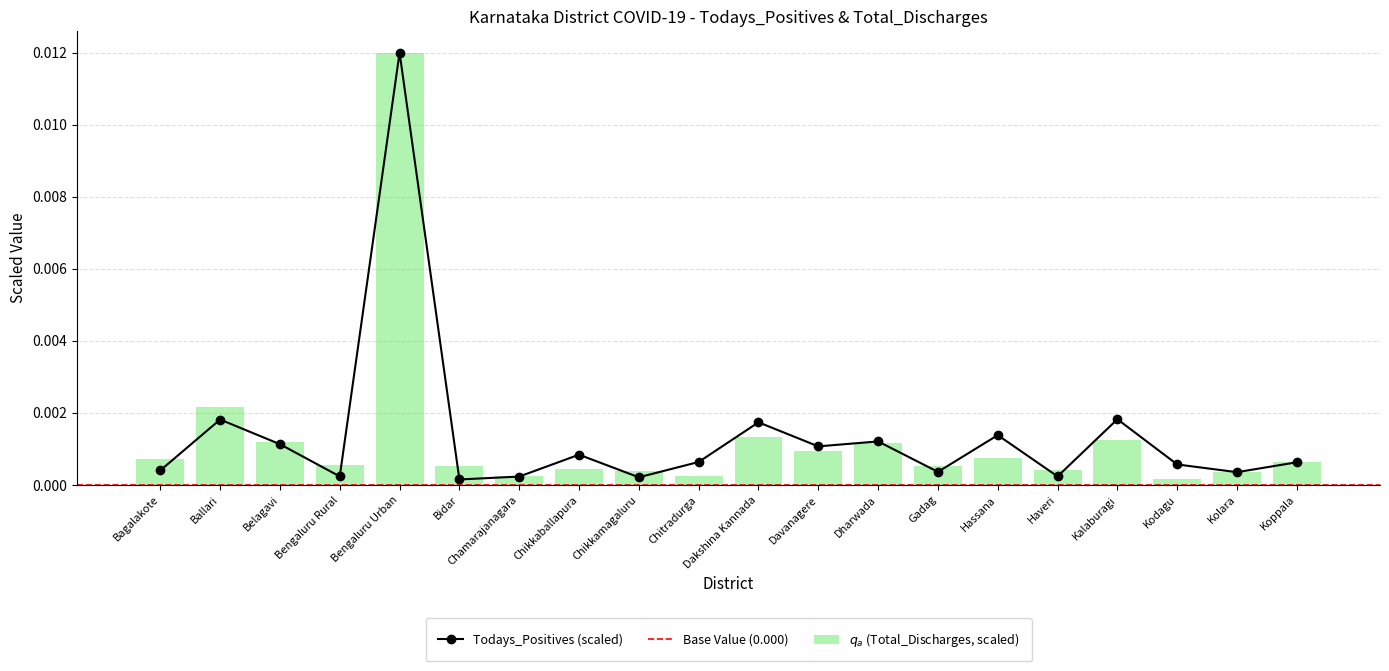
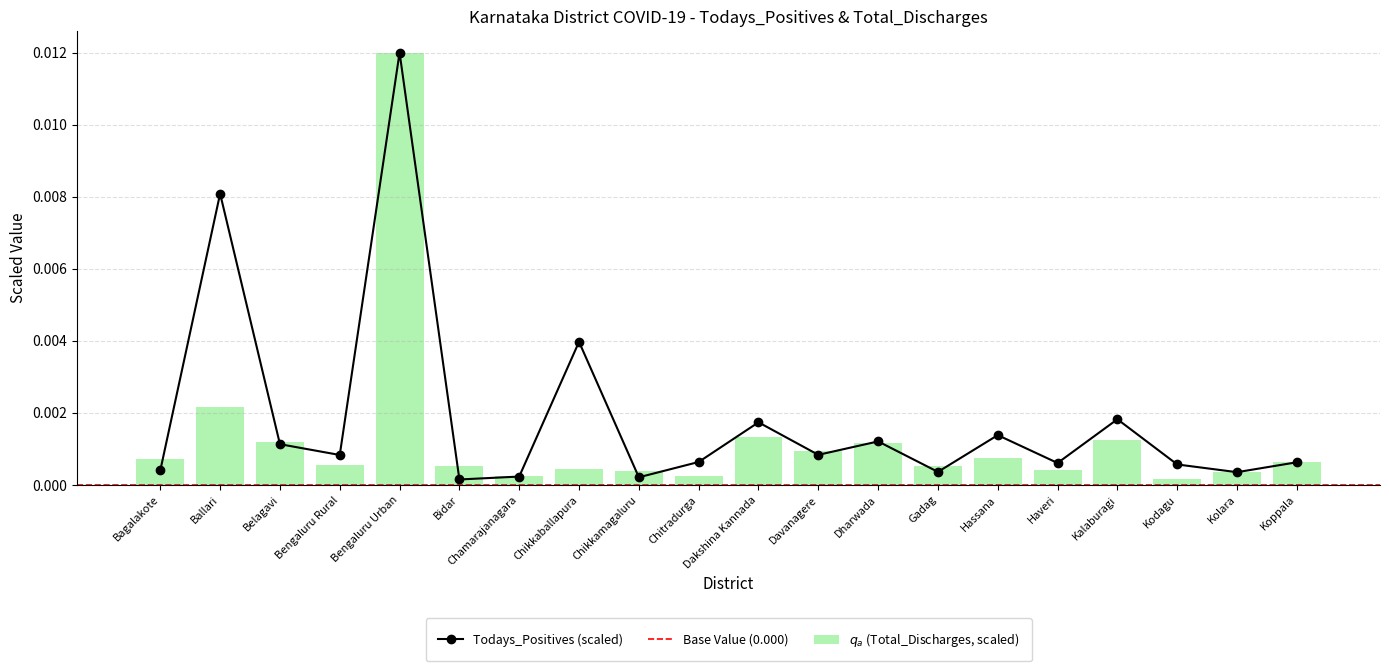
Todays_Positives (scaled), Ballari: 0.0018 -> 0.0081
Todays_Positives (scaled), Bengaluru Rural: 0.0002 -> 0.0008
Todays_Positives (scaled), Chikkaballapura: 0.0008 -> 0.0040
Todays_Positives (scaled), Davanagere: 0.0011 -> 0.0008
Todays_Positives (scaled), Haveri: 0.0002 -> 0.0006
